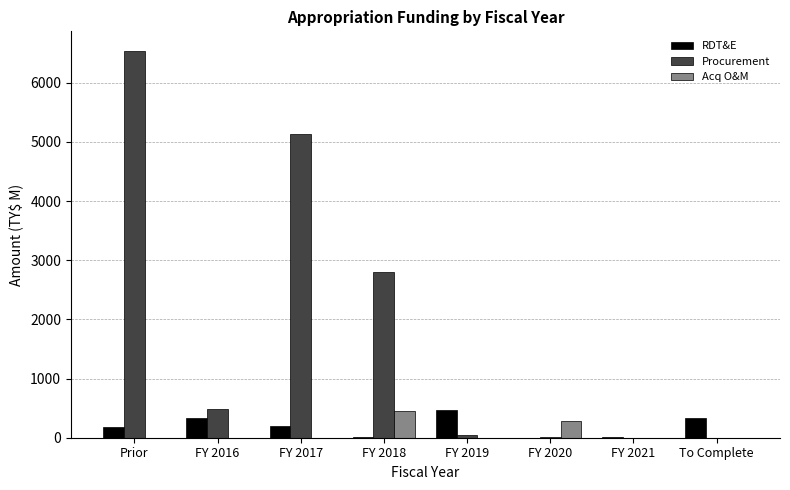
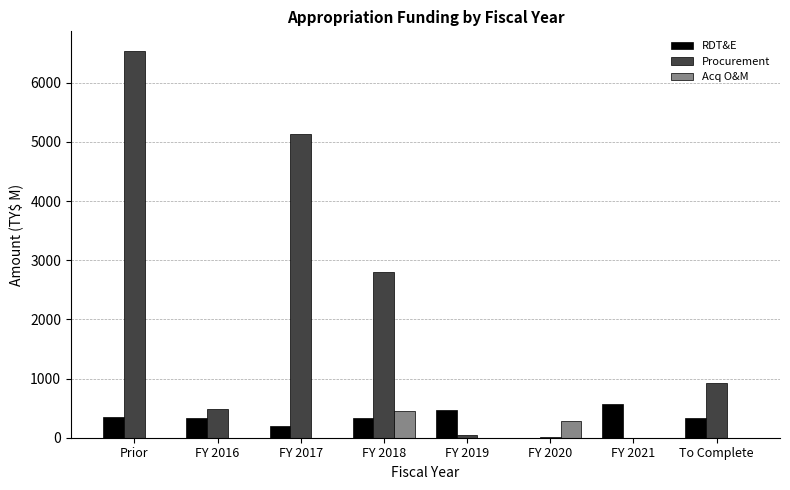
RDT&E, Prior: 200 -> 400
RDT&E, FY 2018: 0 -> 300
RDT&E, FY 2021: 0 -> 600
Procurement, To Complete: 0 -> 900
